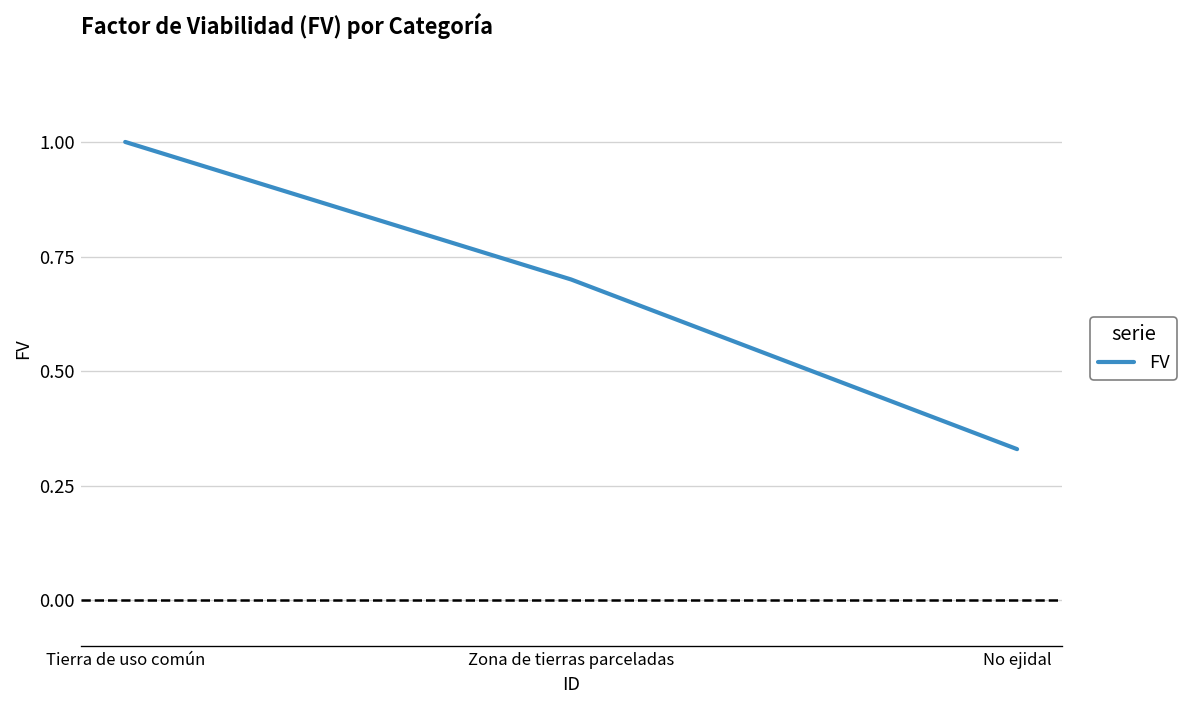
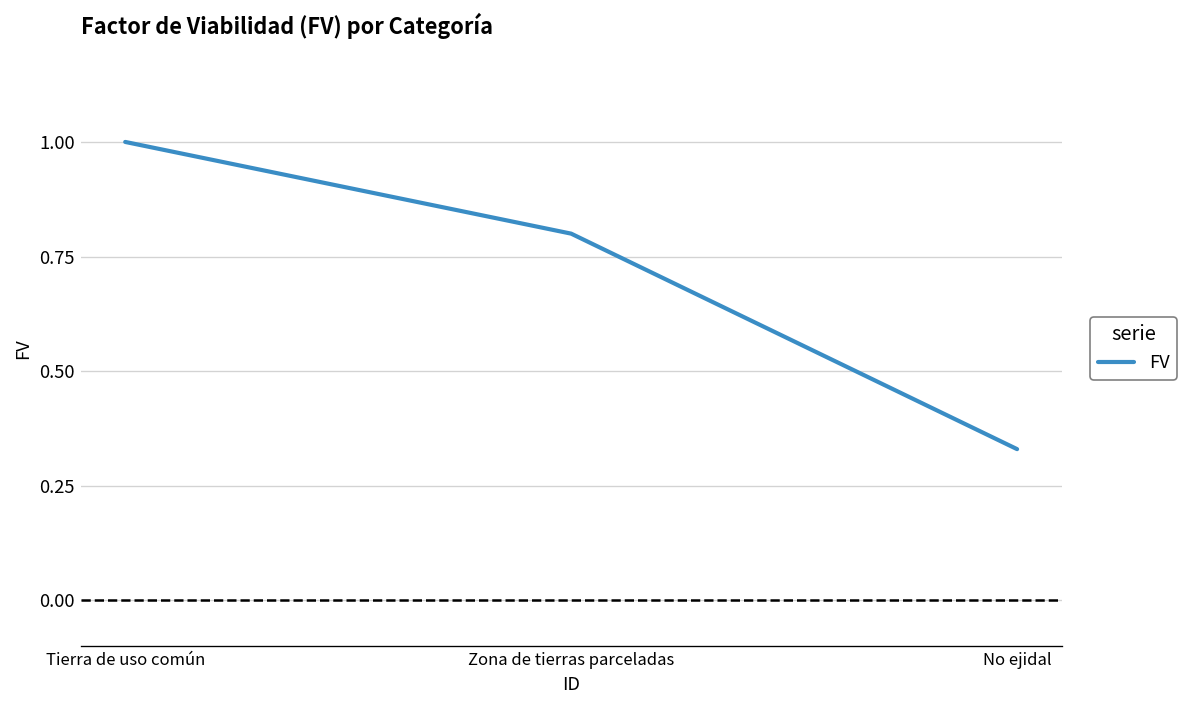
Zona de tierras parceladas: 0.7 -> 0.8
